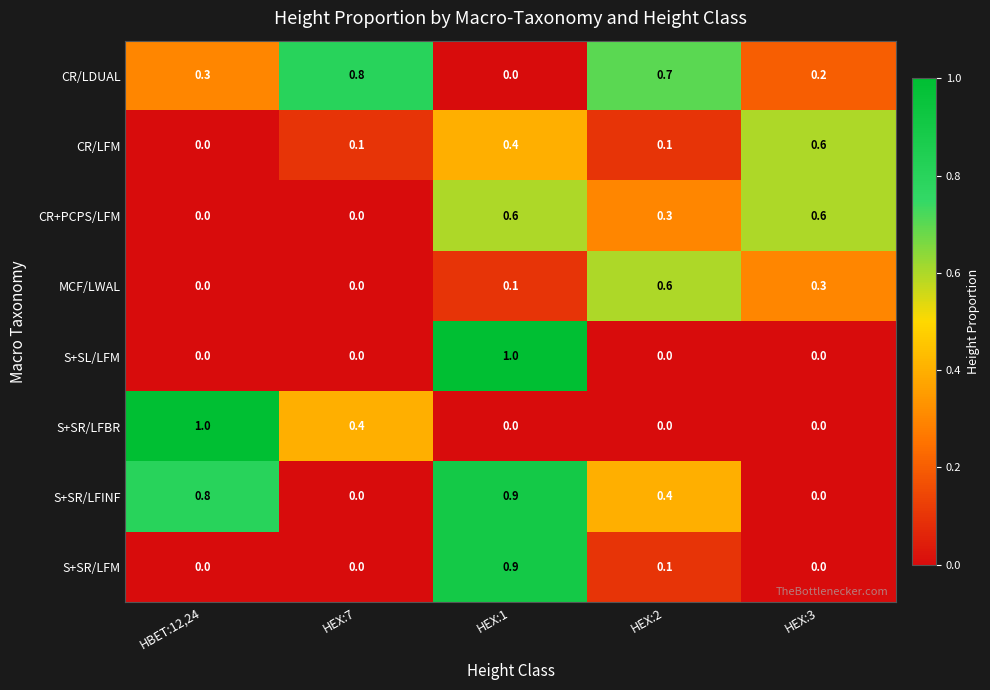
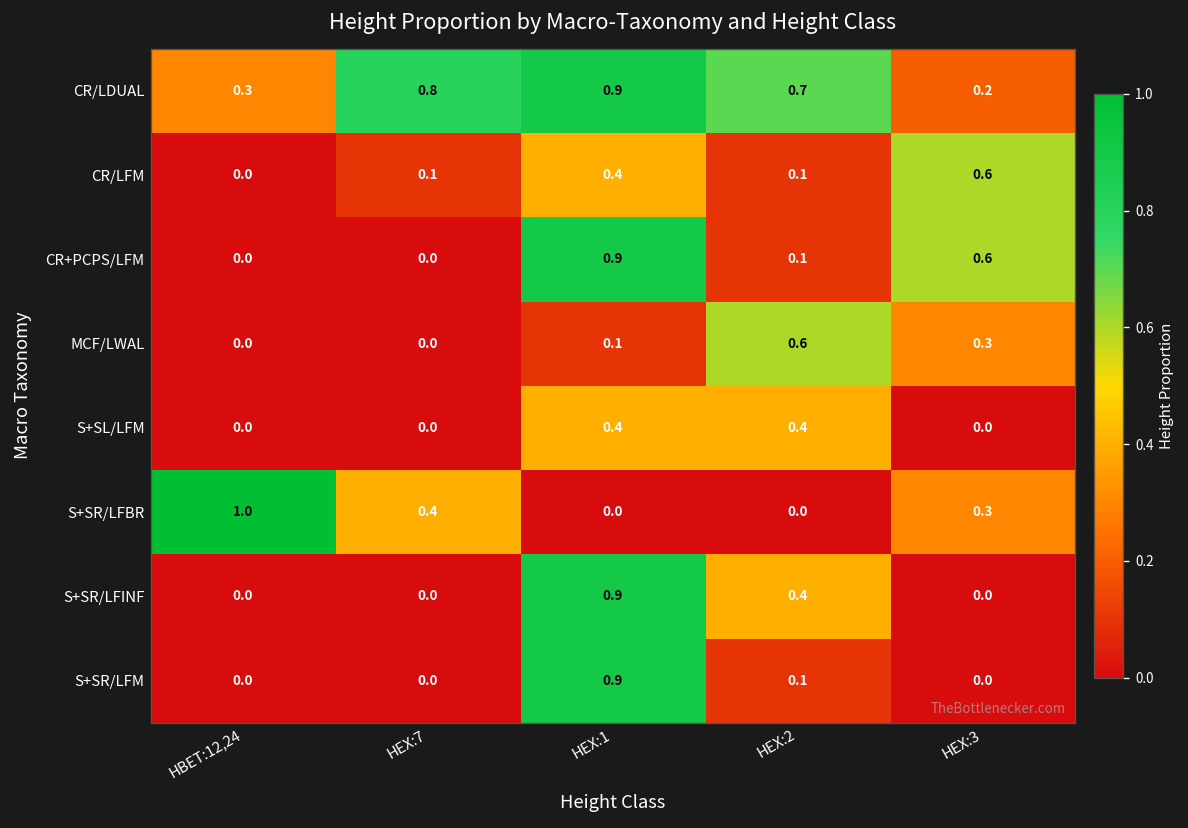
CR/LDUAL, HEX:1: 0.0 -> 0.9
CR+PCPS/LFM, HEX:1: 0.6 -> 0.9
CR+PCPS/LFM, HEX:2: 0.3 -> 0.1
S+SL/LFM, HEX:1: 1.0 -> 0.4
S+SL/LFM, HEX:2: 0.0 -> 0.4
S+SR/LFBR, HEX:3: 0.0 -> 0.3
S+SR/LFINF, HBET:12,24: 0.8 -> 0.0
